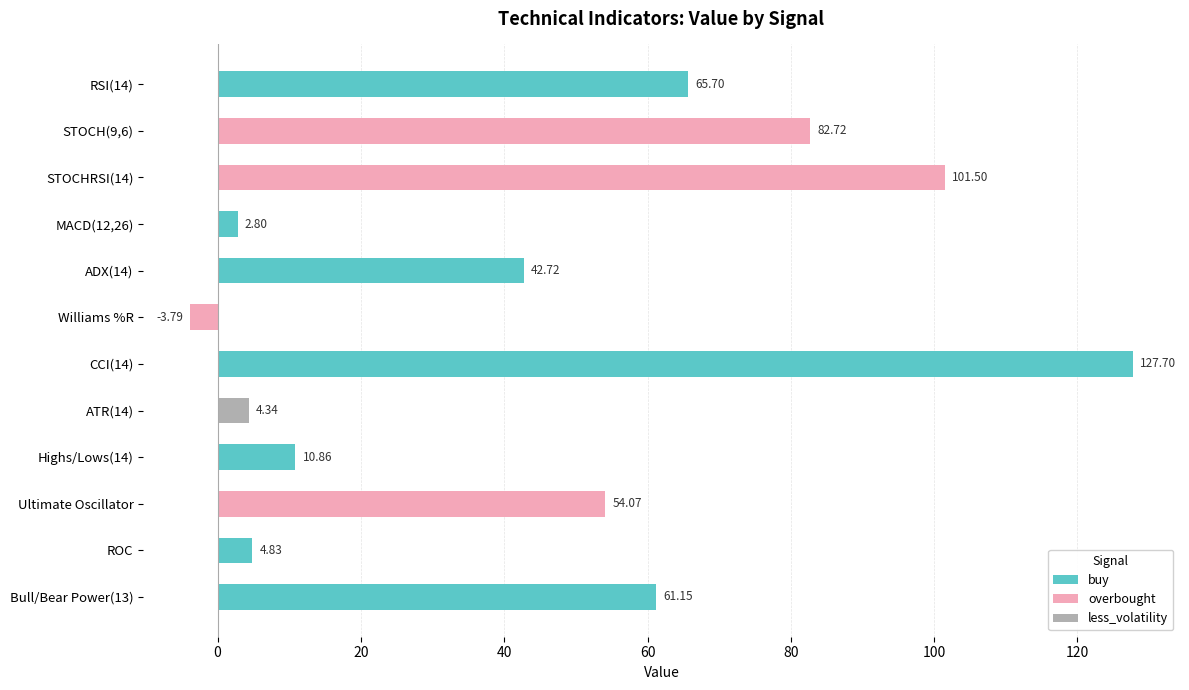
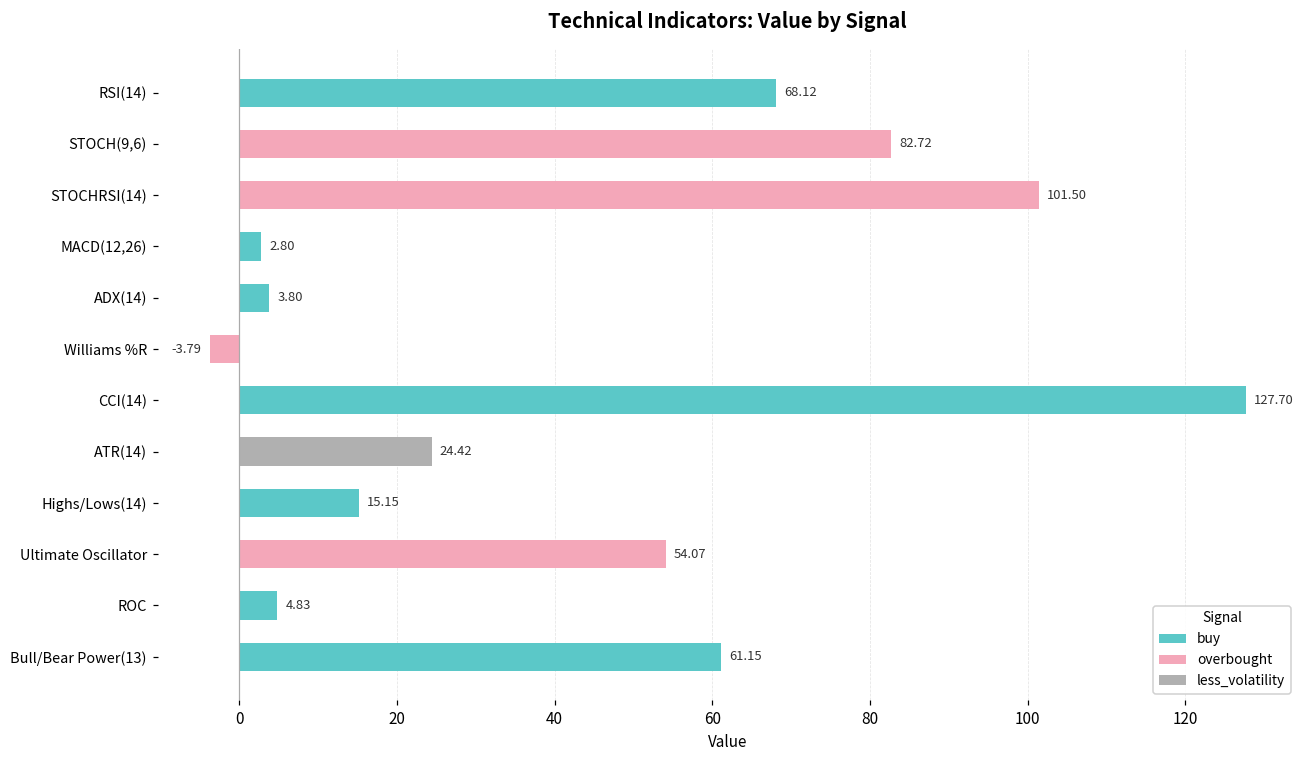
buy, RSI(14): 65.70 -> 68.12
buy, ADX(14): 42.72 -> 3.80
less_volatility, ATR(14): 4.34 -> 24.42
buy, Highs/Lows(14): 10.86 -> 15.15
